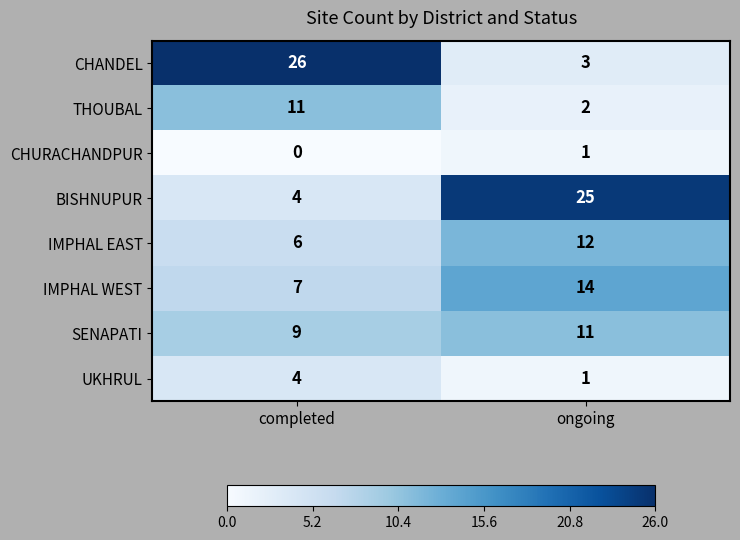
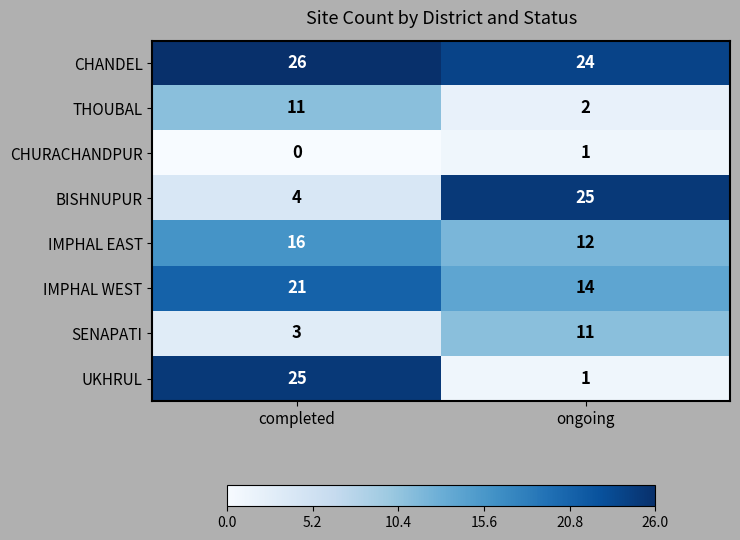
CHANDEL, ongoing: 3 -> 24
IMPHAL EAST, completed: 6 -> 16
IMPHAL WEST, completed: 7 -> 21
SENAPATI, completed: 9 -> 3
UKHRUL, completed: 4 -> 25
